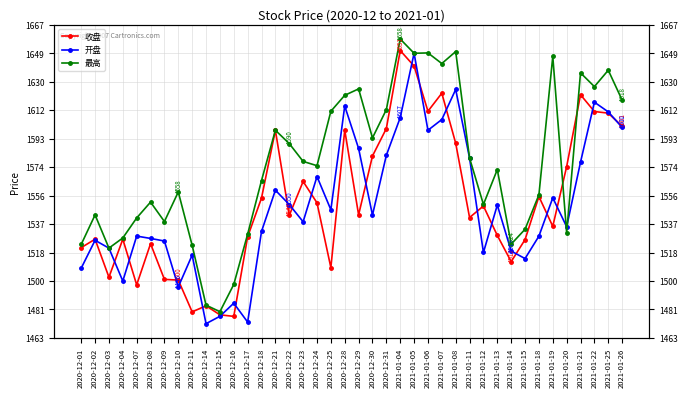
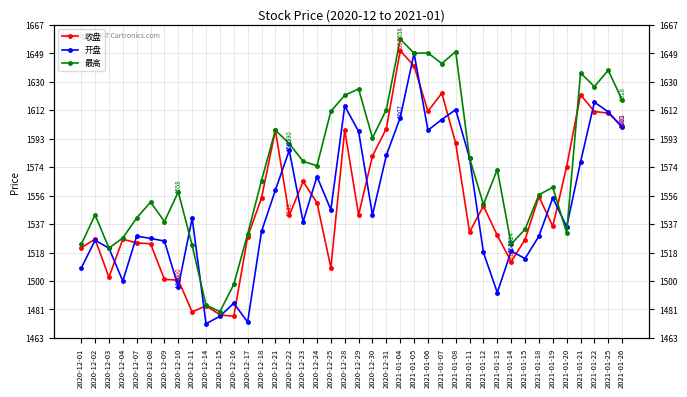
收盘, 2020-12-07: 1497 -> 1525
开盘, 2020-12-11: 1517 -> 1541
开盘, 2020-12-22: 1550 -> 1585
开盘, 2020-12-29: 1586 -> 1598
开盘, 2021-01-08: 1625 -> 1612
收盘, 2021-01-11: 1541 -> 1532
开盘, 2021-01-13: 1549 -> 1492
最高, 2021-01-19: 1647 -> 1561
